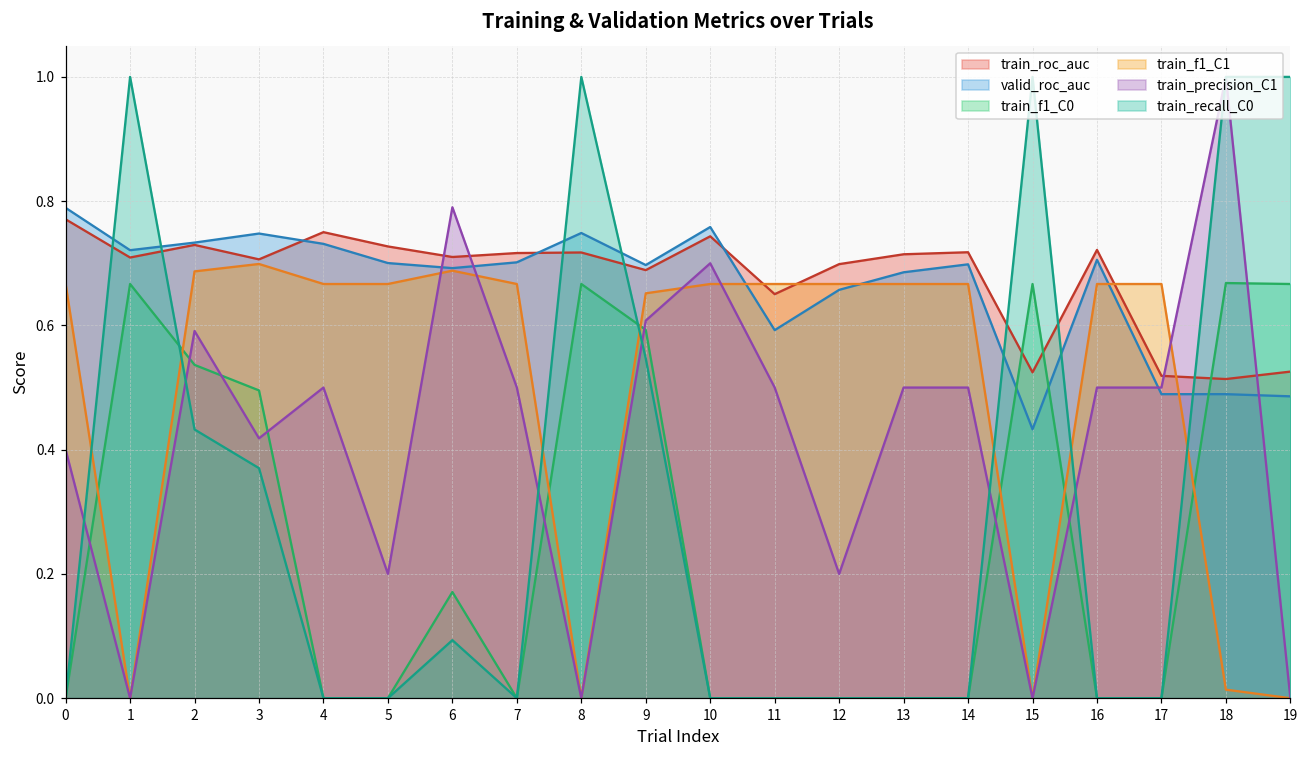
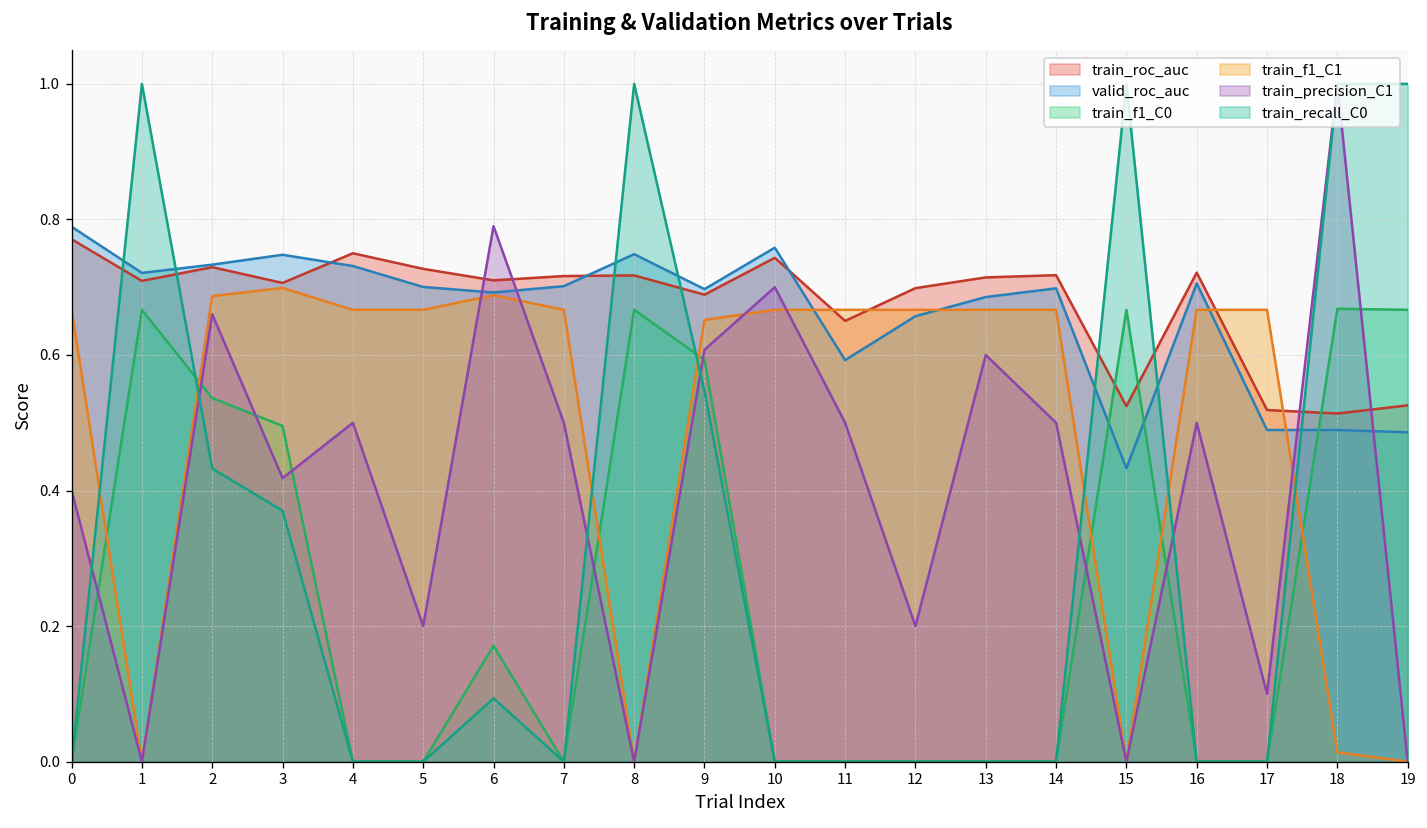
train_precision_C1, 2: 0.59 -> 0.66
train_precision_C1, 13: 0.5 -> 0.6
train_precision_C1, 17: 0.5 -> 0.1
